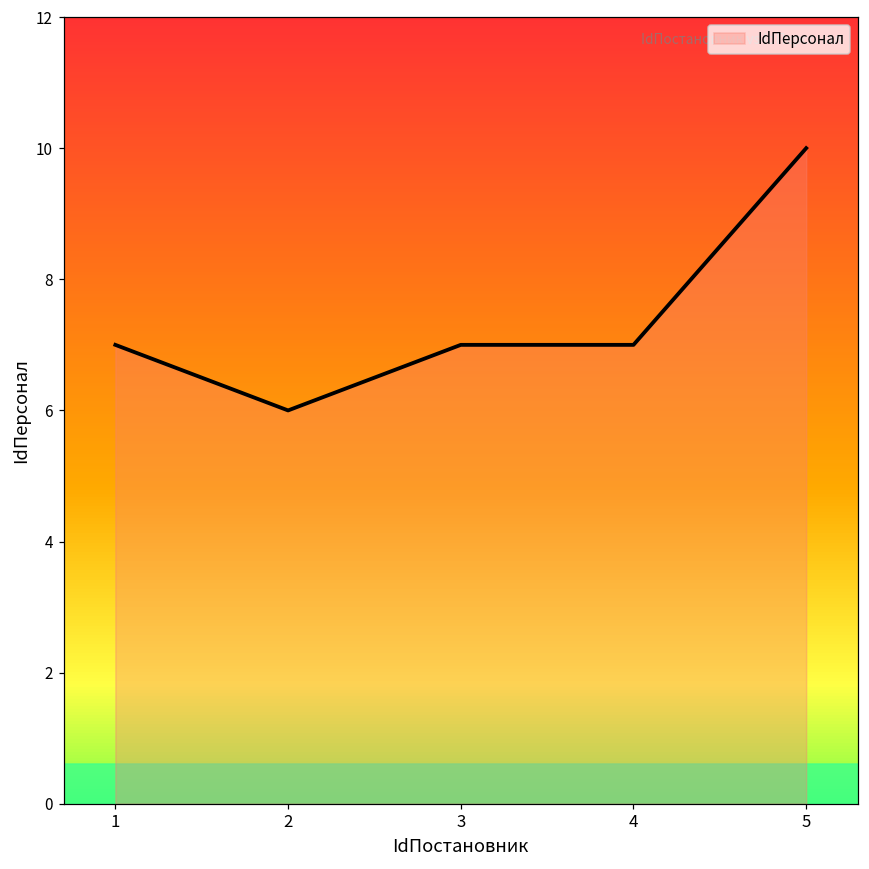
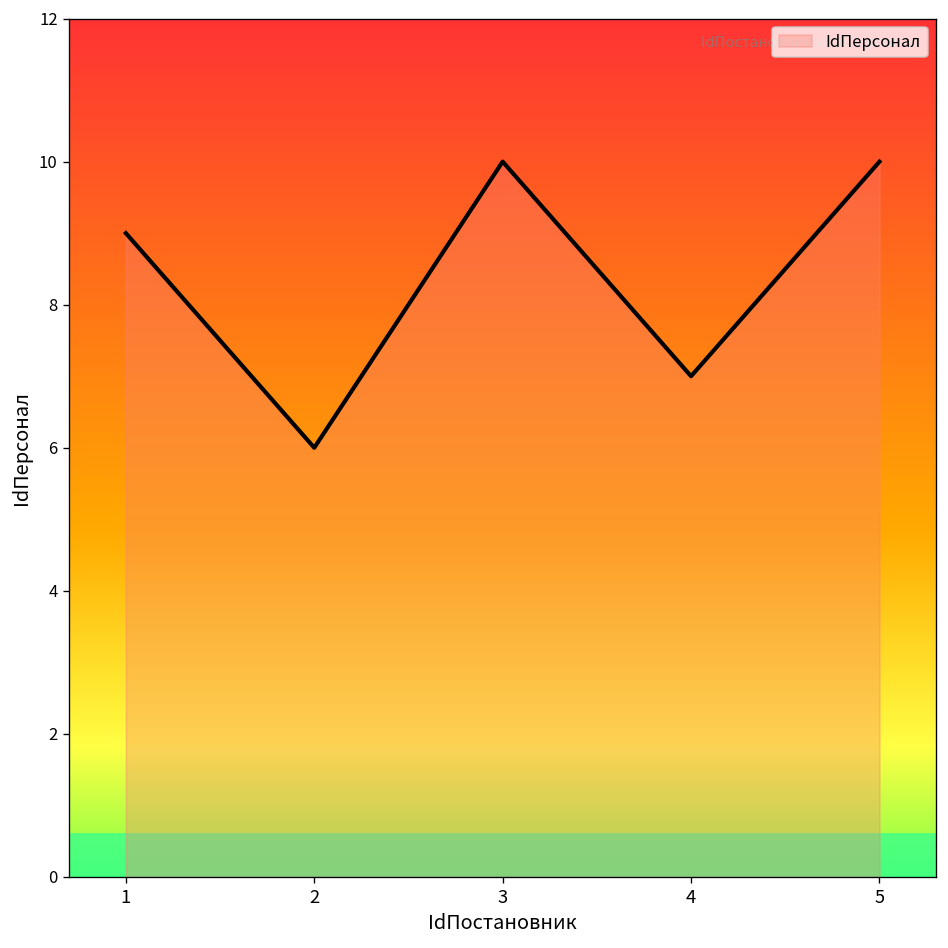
1: 7 -> 9
3: 7 -> 10
